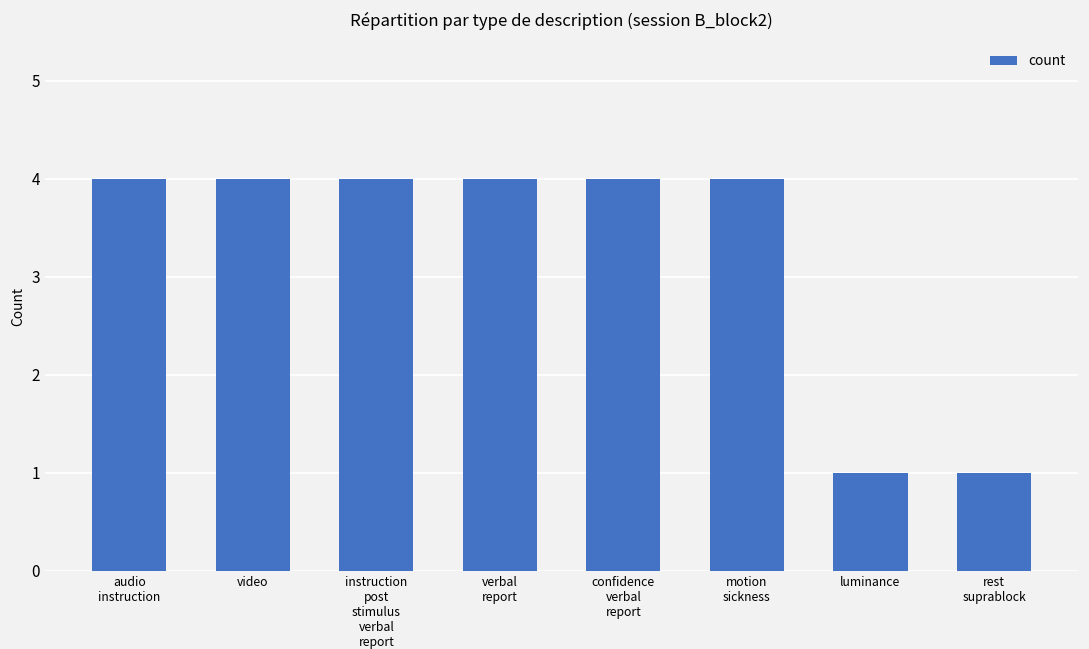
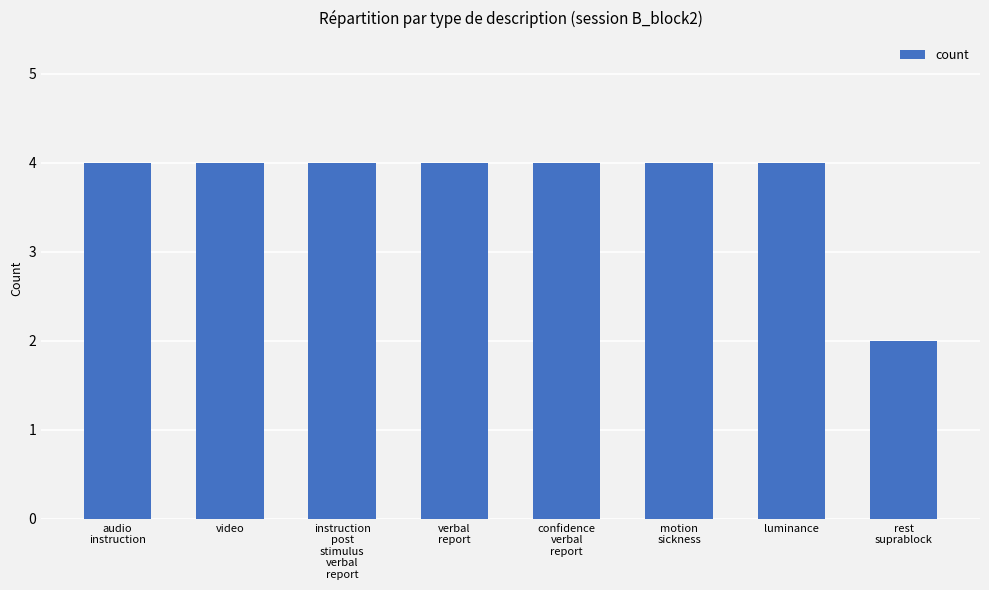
luminance: 1 -> 4
rest suprablock: 1 -> 2
